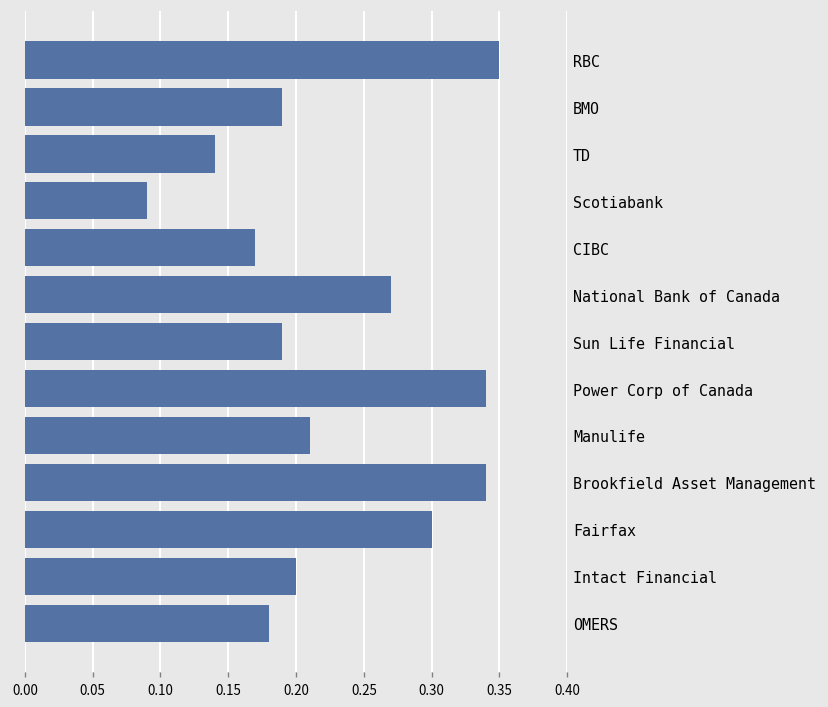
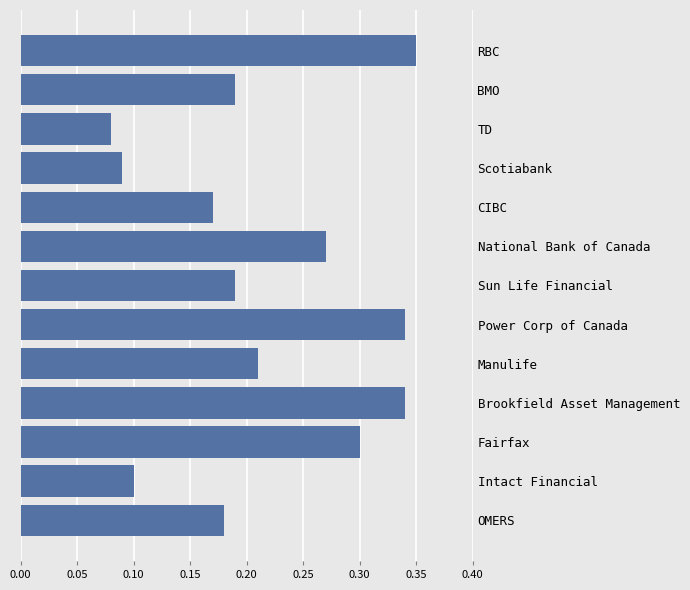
TD: 0.14 -> 0.08
Intact Financial: 0.2 -> 0.1
